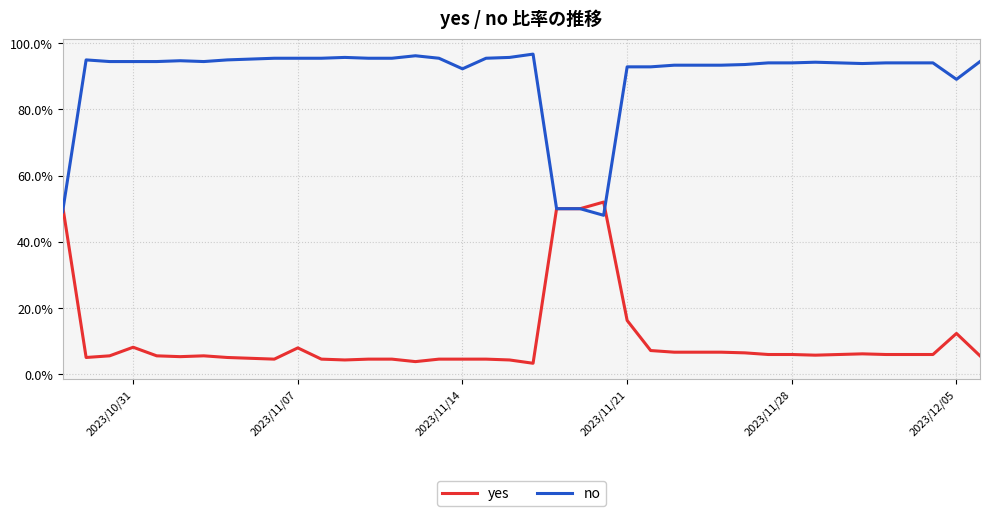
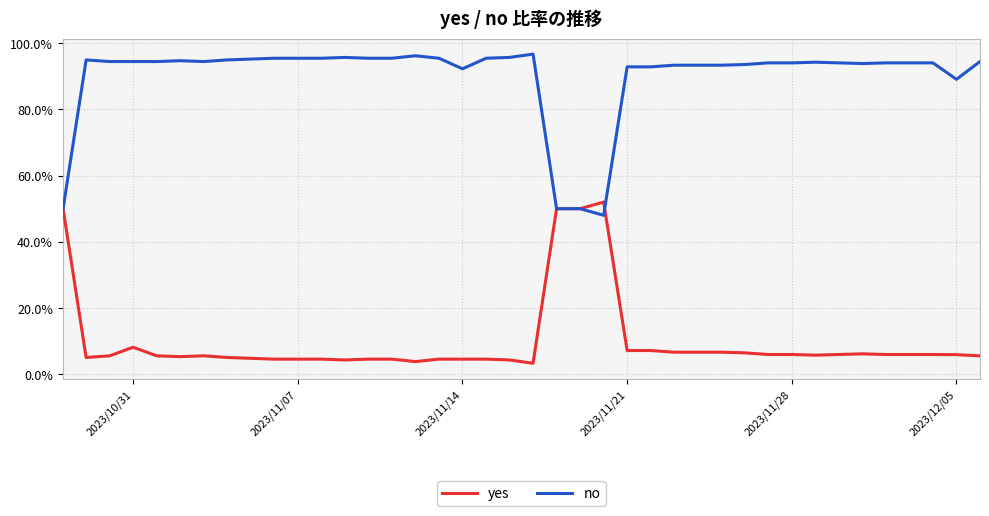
yes, 2023/11/07: 8% -> 5%
yes, 2023/11/21: 16% -> 7%
yes, 2023/12/05: 12% -> 6%
